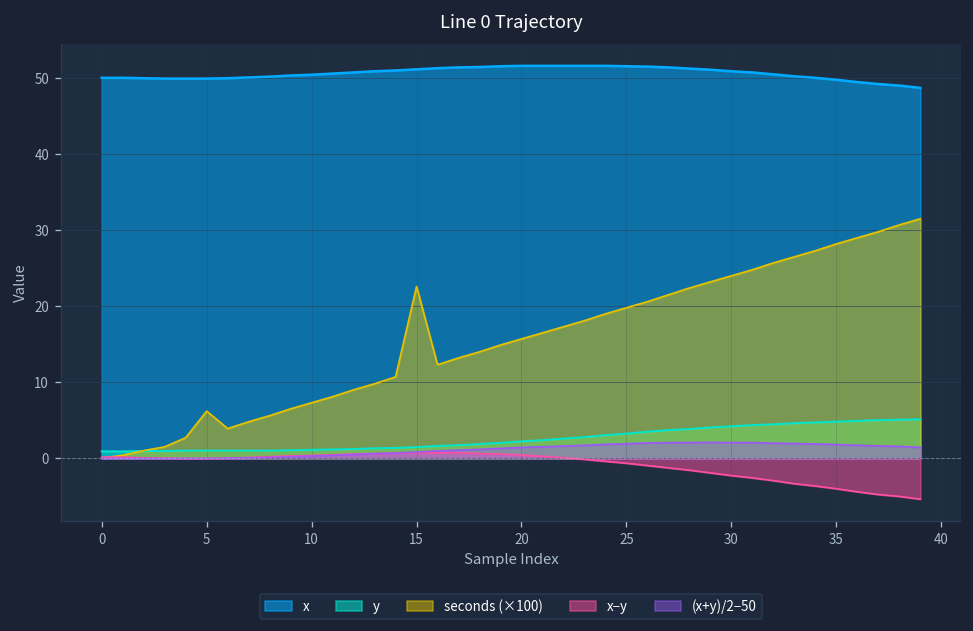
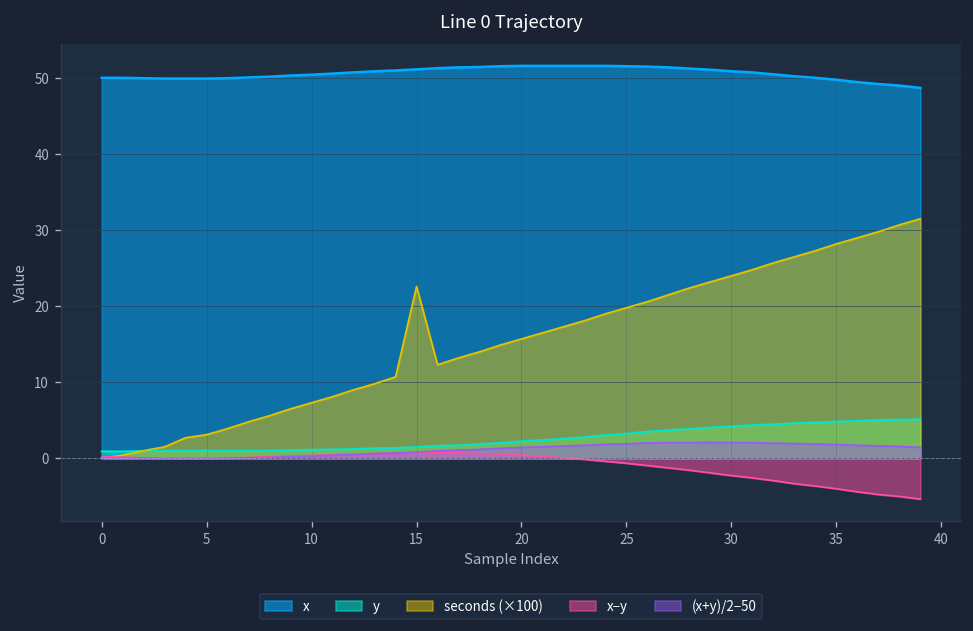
seconds (×100), 5: 6 -> 3
